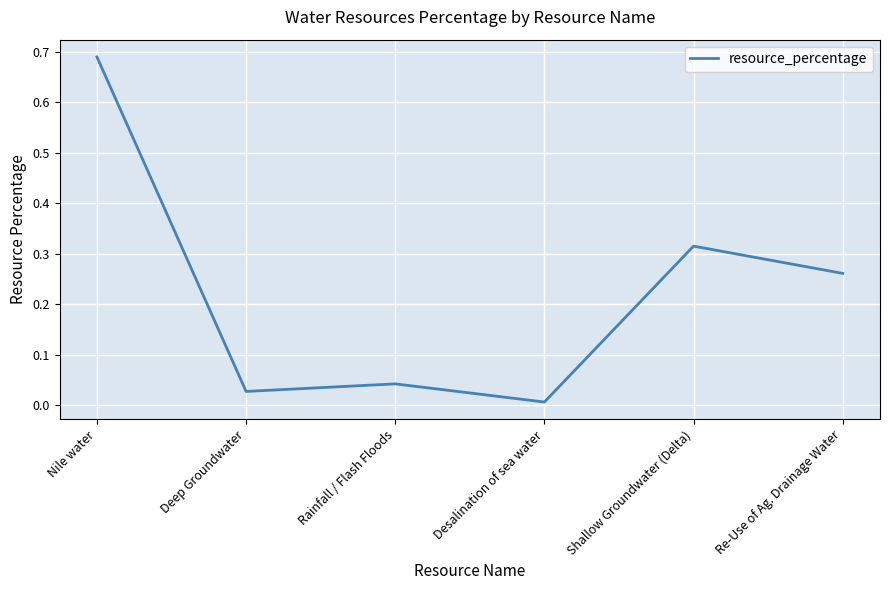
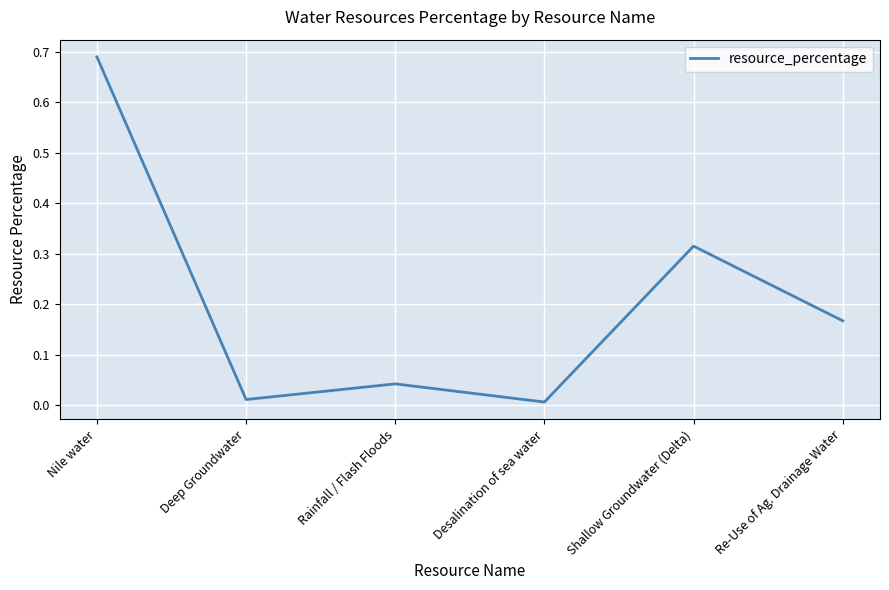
Deep Groundwater: 0.03 -> 0.01
Re-Use of Ag. Drainage Water: 0.26 -> 0.17
